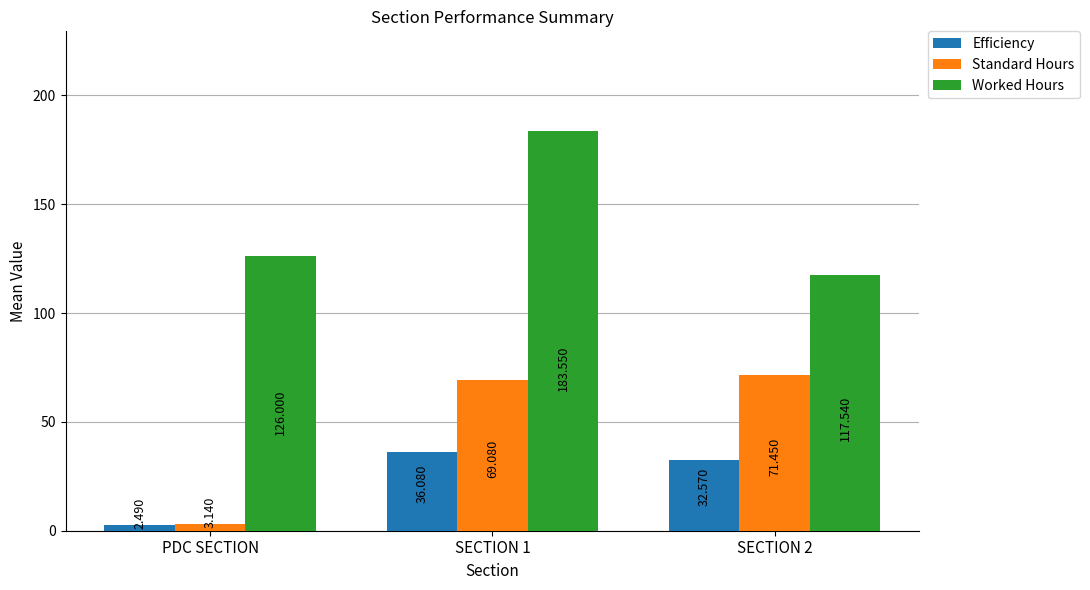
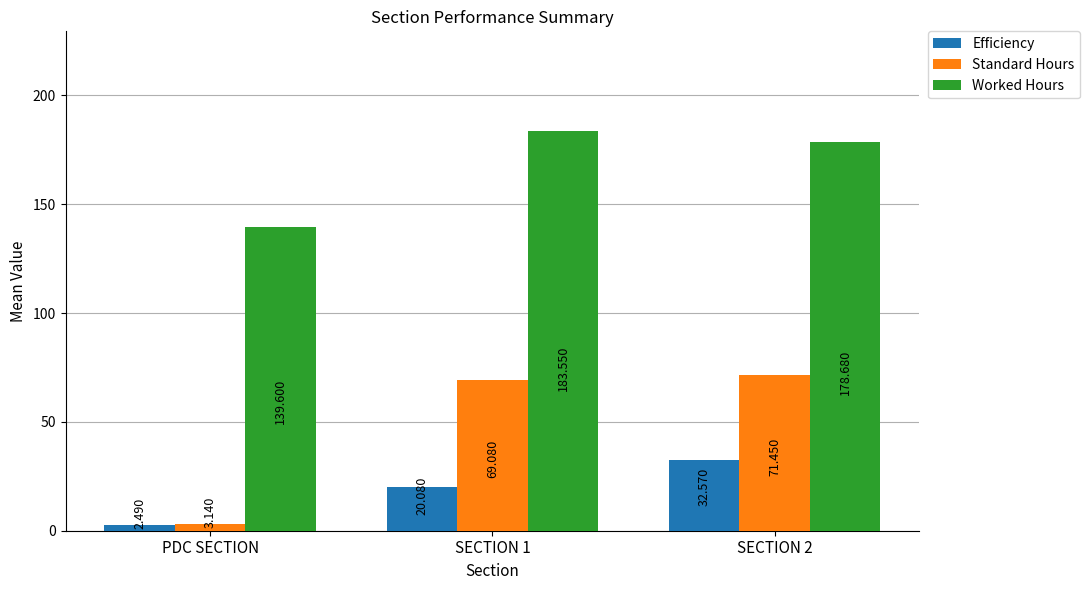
Worked Hours, PDC SECTION: 126.000 -> 139.600
Efficiency, SECTION 1: 36.080 -> 20.080
Worked Hours, SECTION 2: 117.540 -> 178.680
